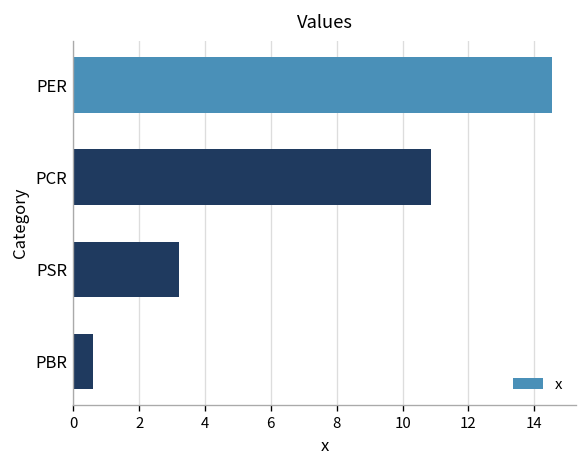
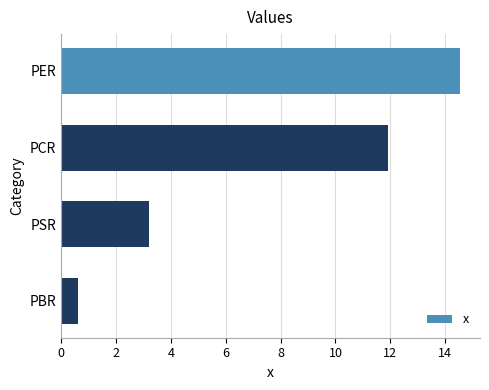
PCR: 10.9 -> 11.9
